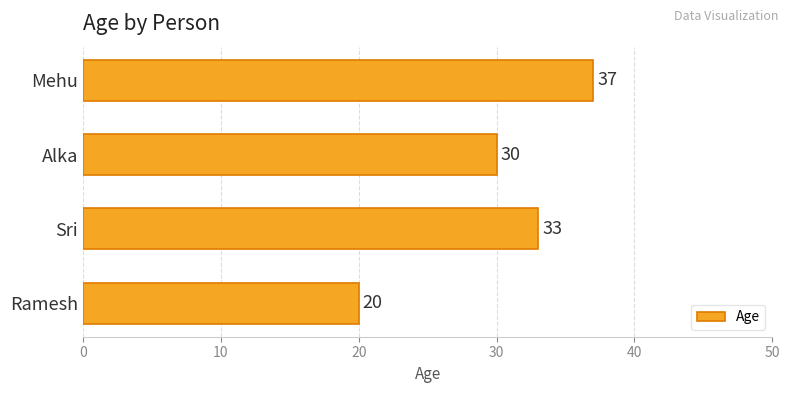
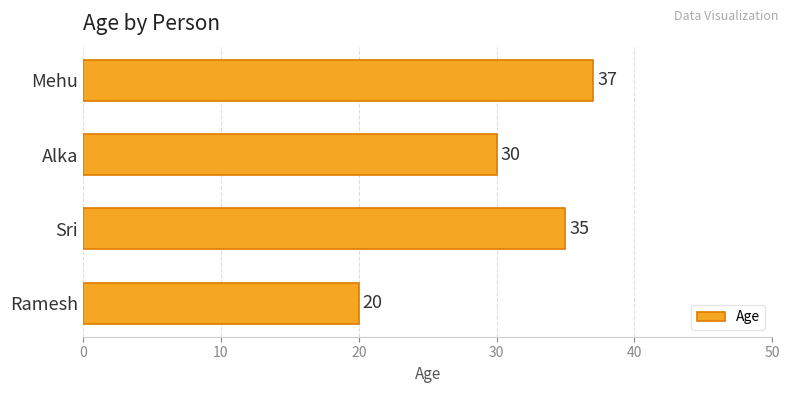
Sri: 33 -> 35
